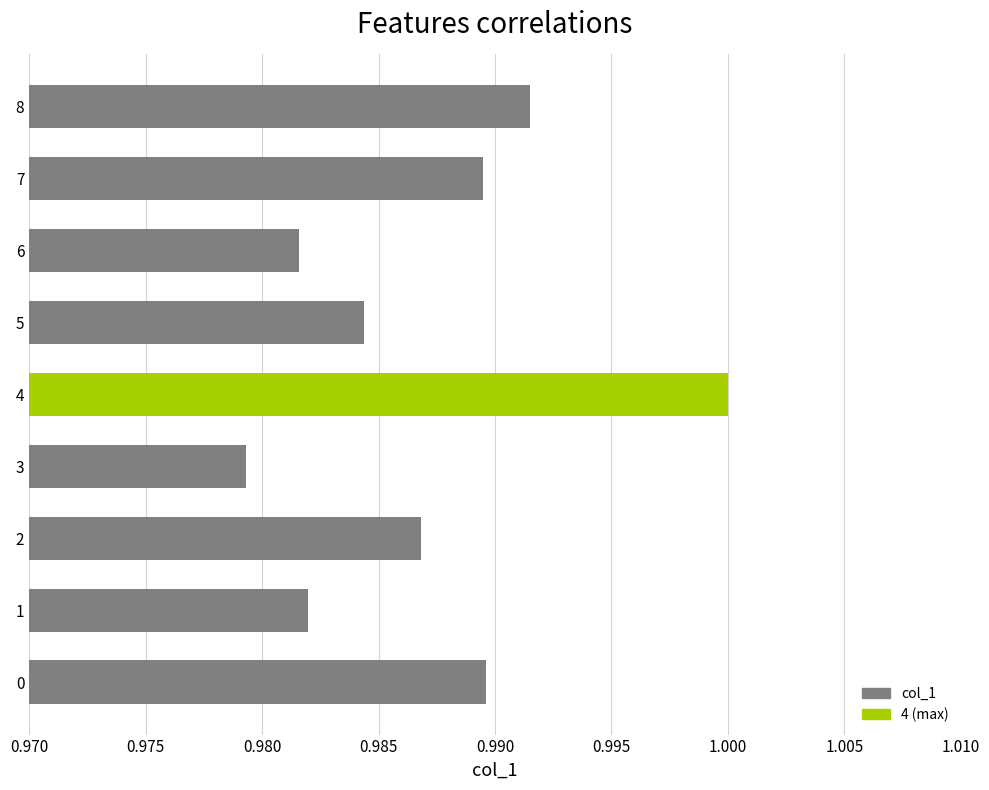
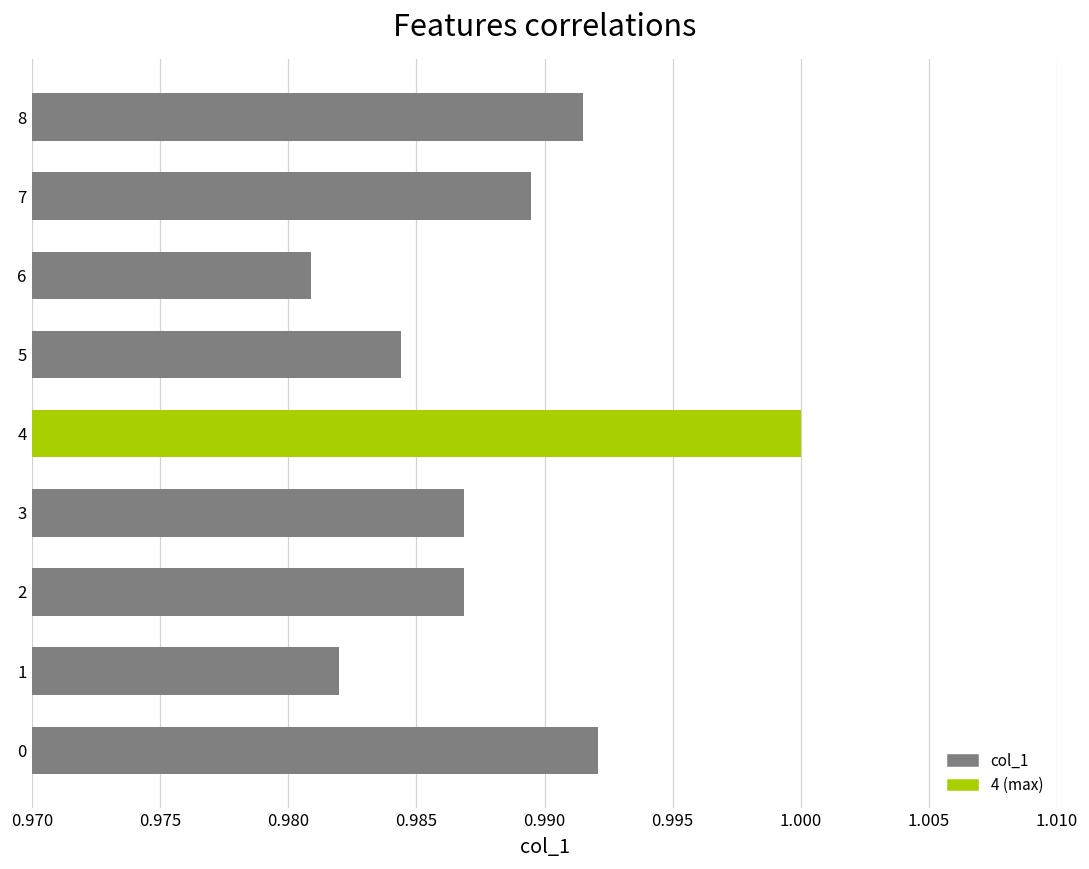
6: 0.9816 -> 0.9809
3: 0.9793 -> 0.9868
0: 0.9896 -> 0.9921
